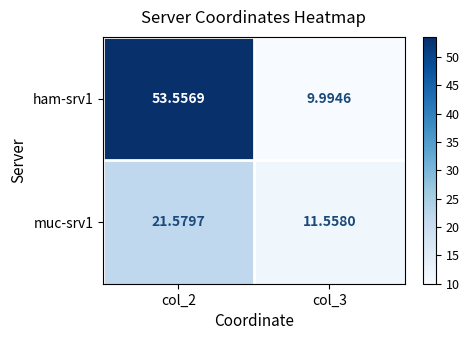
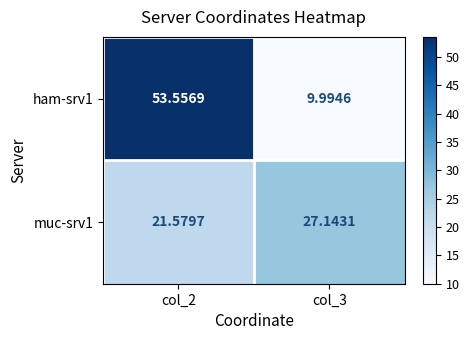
muc-srv1, col_3: 11.5580 -> 27.1431
